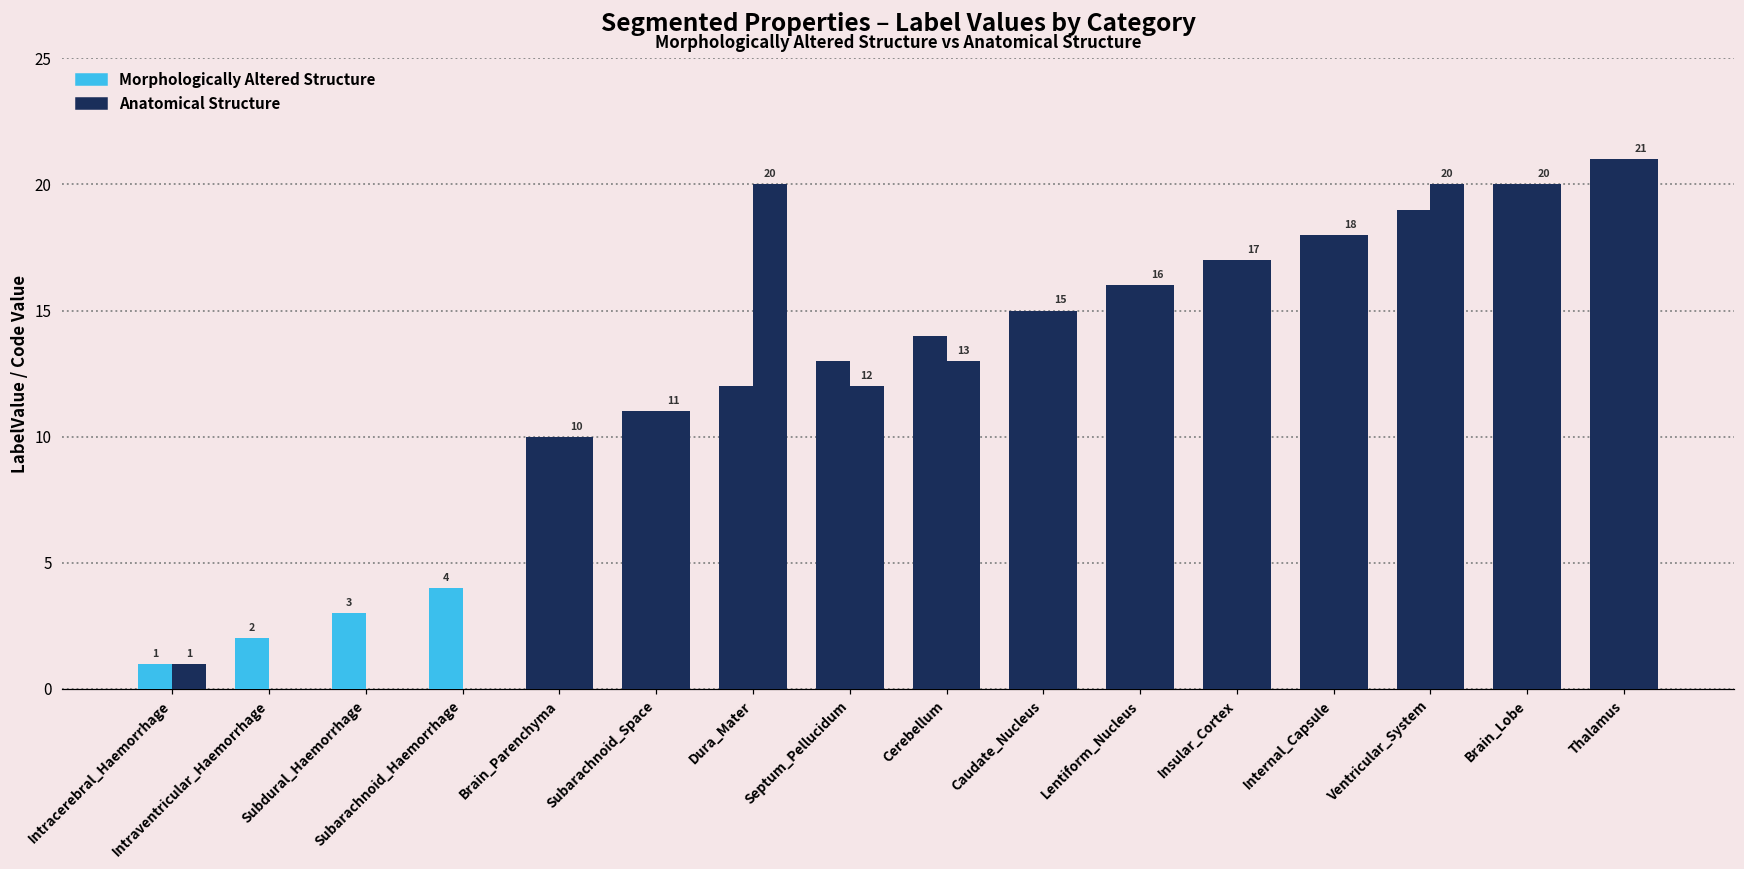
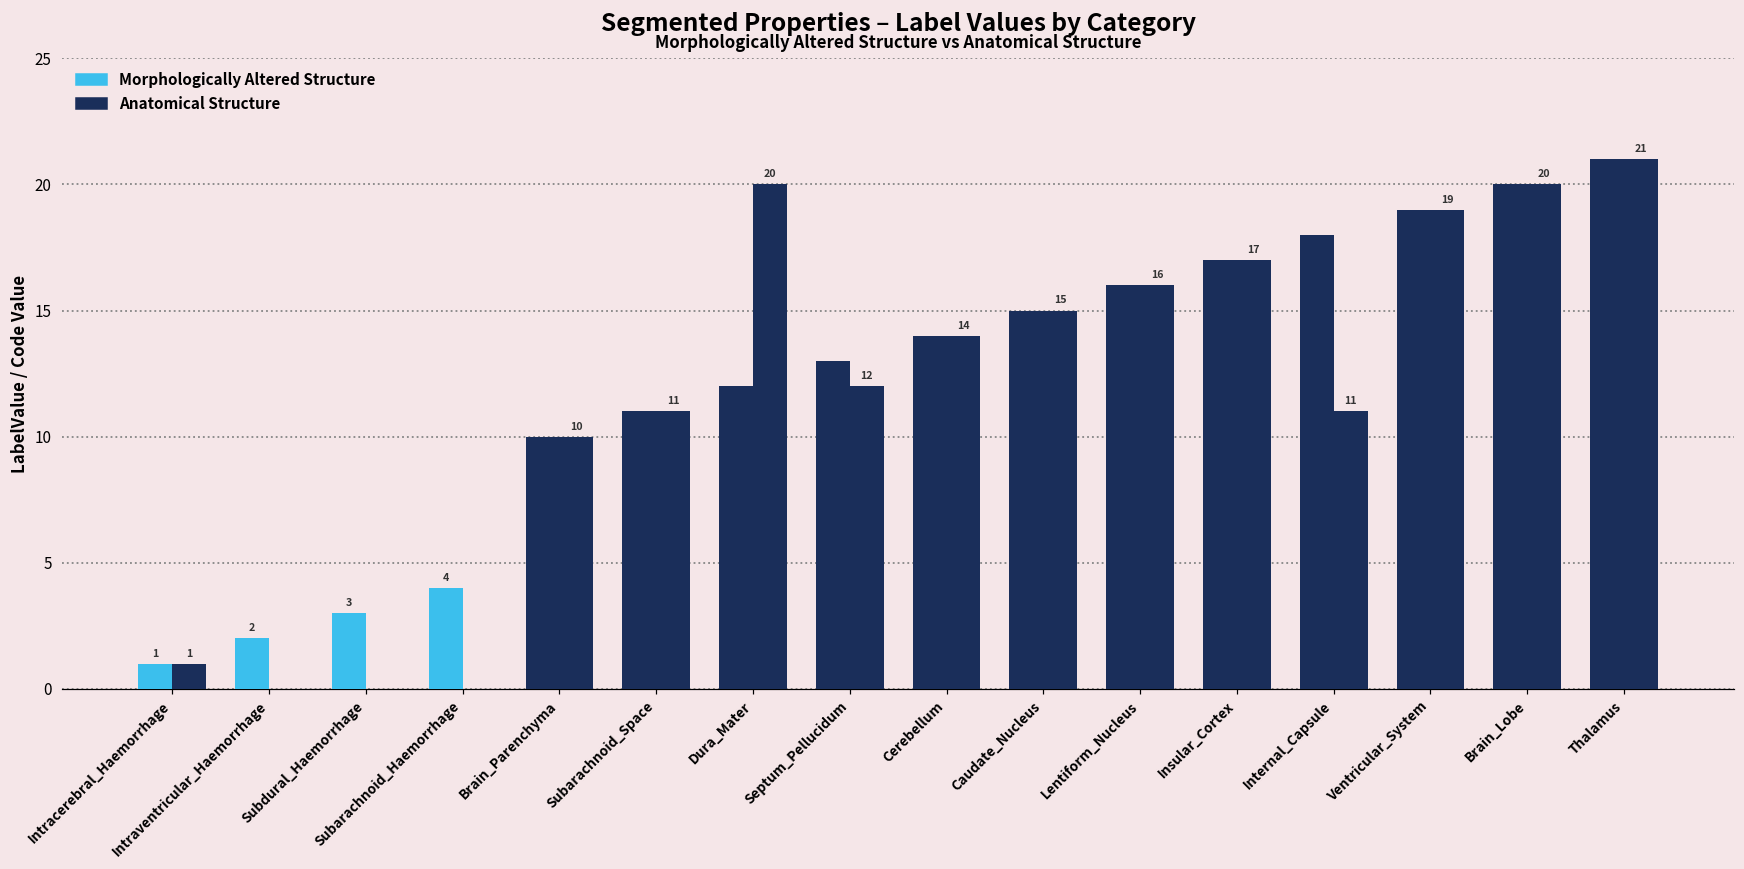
Anatomical Structure, Cerebellum: 13 -> 14
Anatomical Structure, Internal_Capsule: 18 -> 11
Anatomical Structure, Ventricular_System: 20 -> 19
